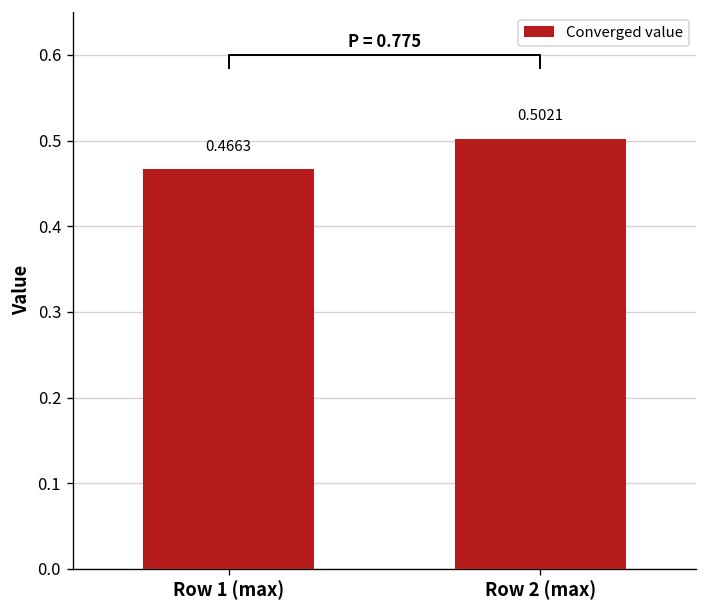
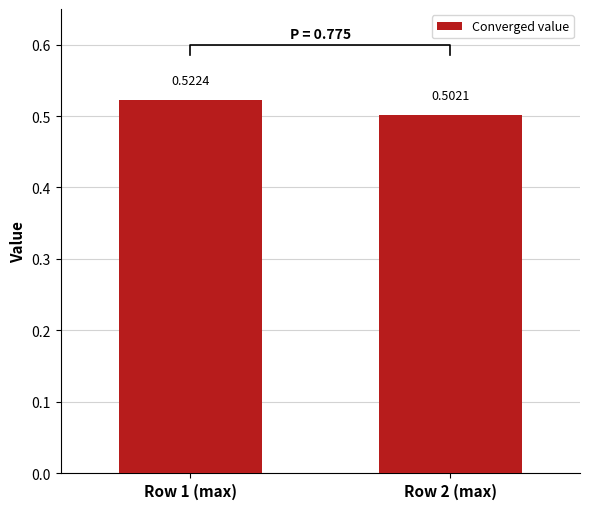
Converged value, Row 1 (max): 0.4663 -> 0.5224
